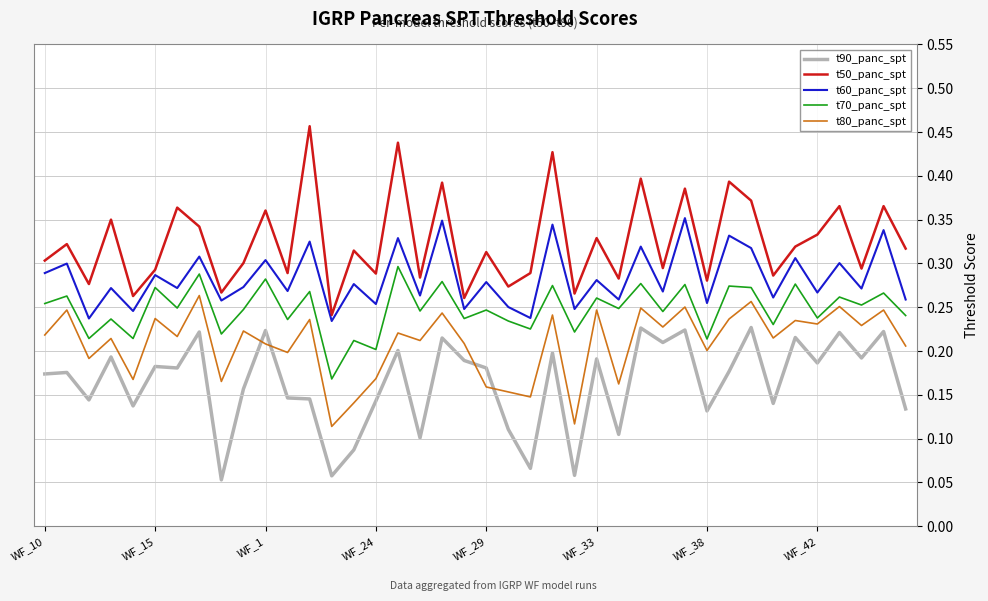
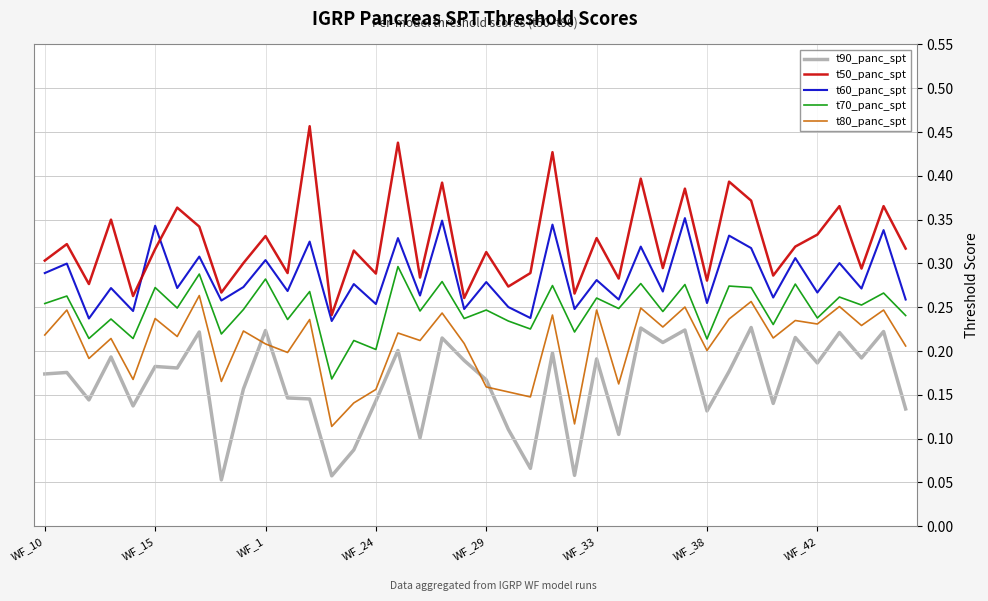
t50_panc_spt, WF_15: 0.29 -> 0.32
t60_panc_spt, WF_15: 0.29 -> 0.34
t50_panc_spt, WF_1: 0.36 -> 0.33
t80_panc_spt, WF_24: 0.17 -> 0.16
t90_panc_spt, WF_29: 0.18 -> 0.17
